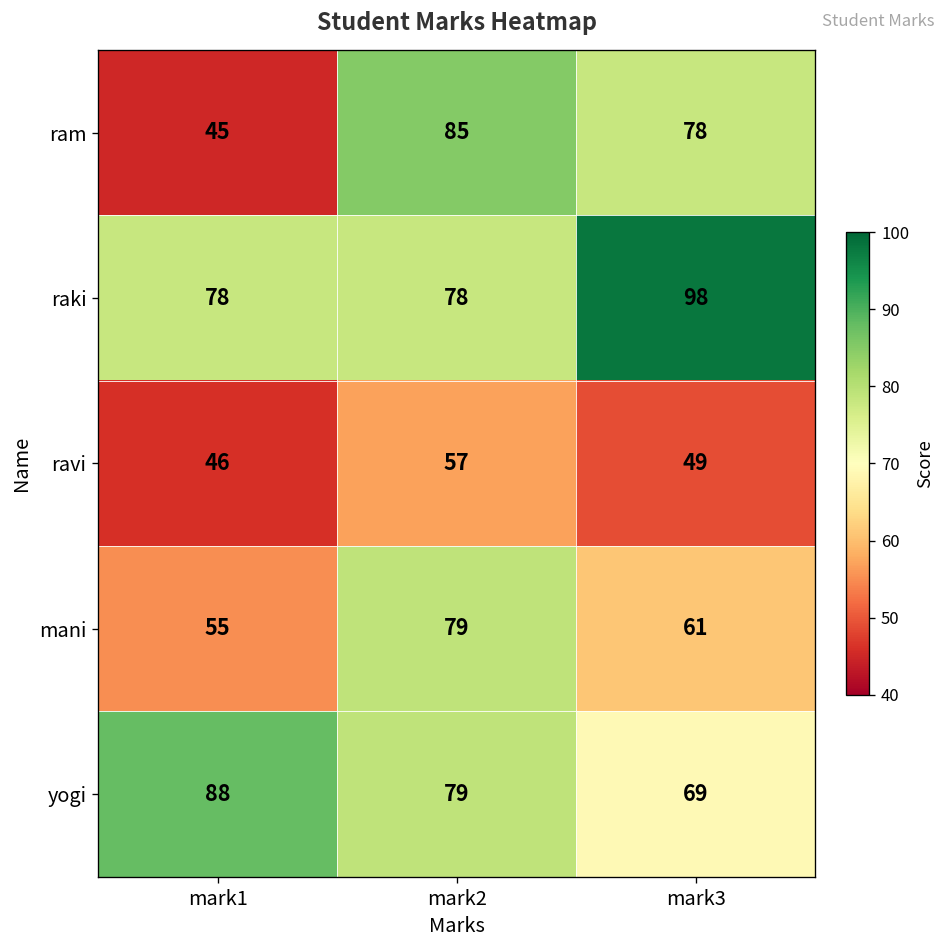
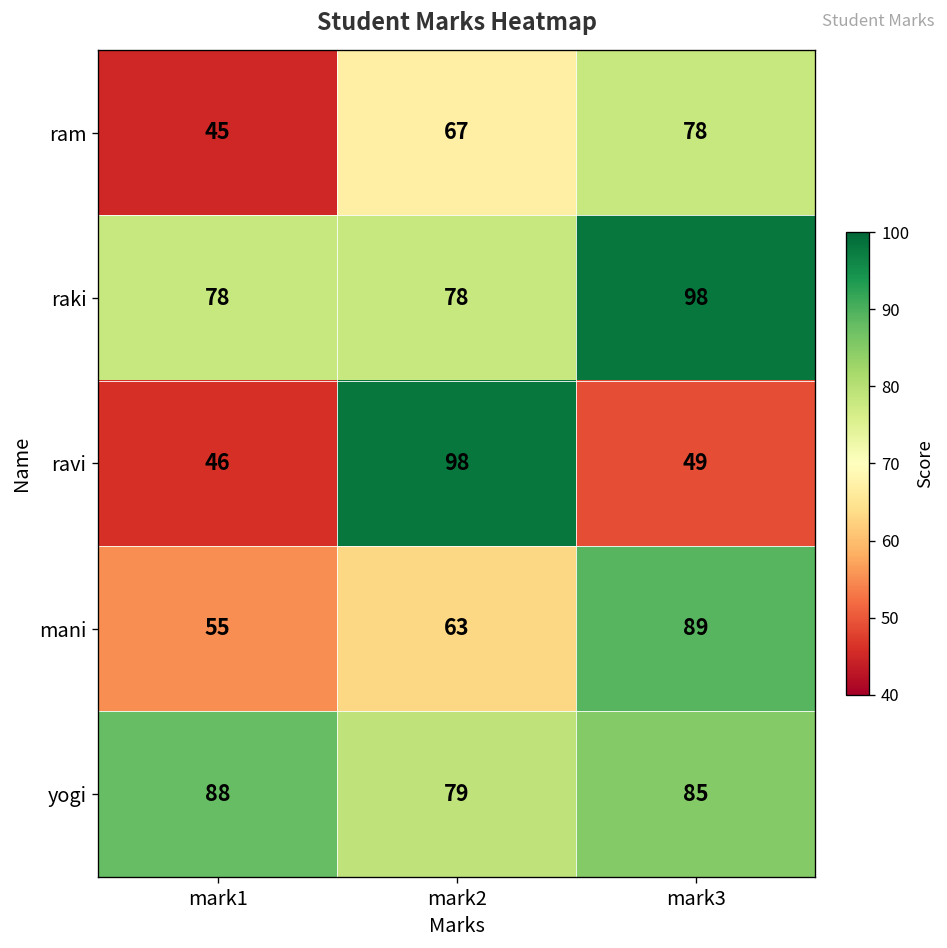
ram, mark2: 85 -> 67
ravi, mark2: 57 -> 98
mani, mark2: 79 -> 63
mani, mark3: 61 -> 89
yogi, mark3: 69 -> 85
